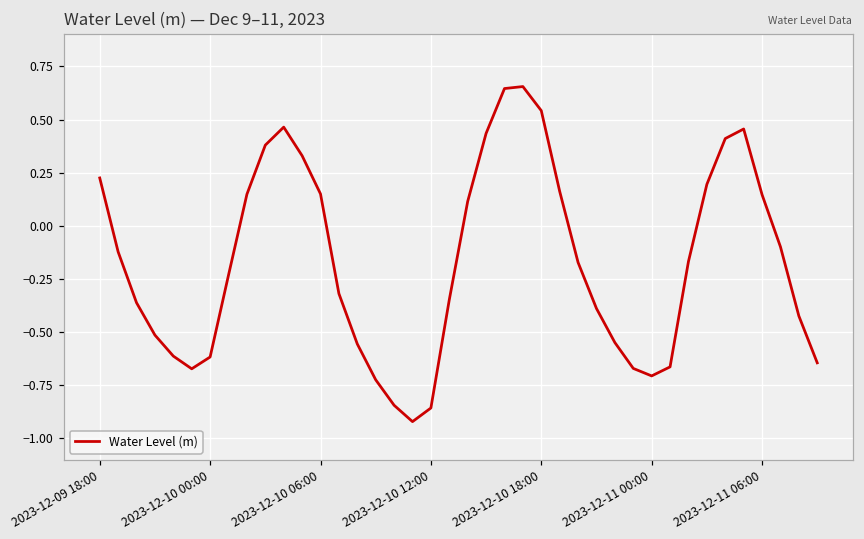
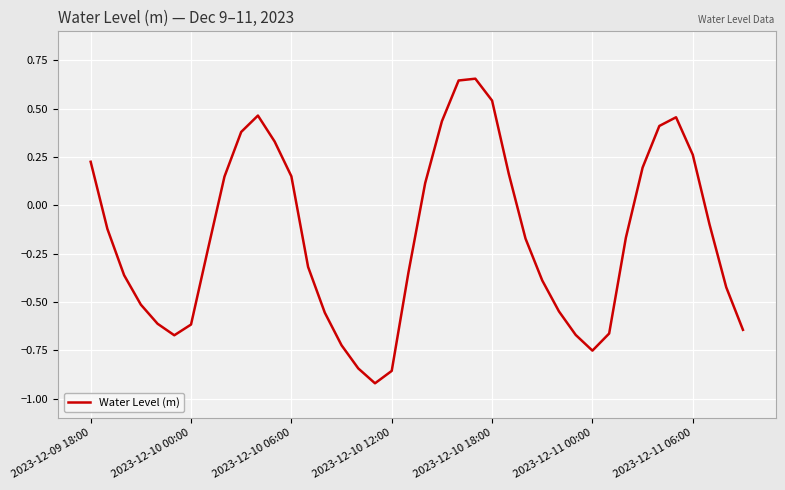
2023-12-11 00:00: -0.71 -> -0.75
2023-12-11 06:00: 0.15 -> 0.26
